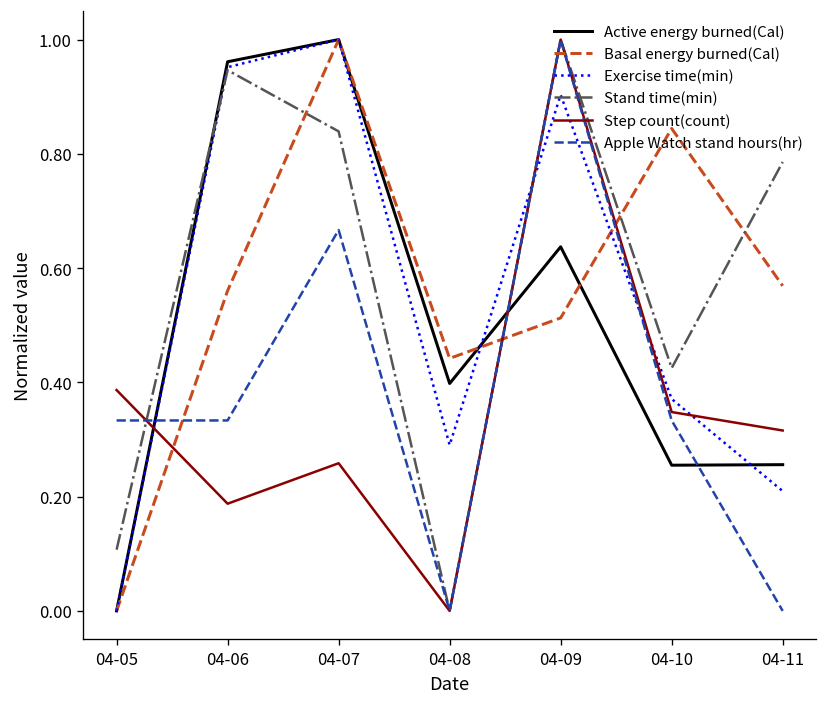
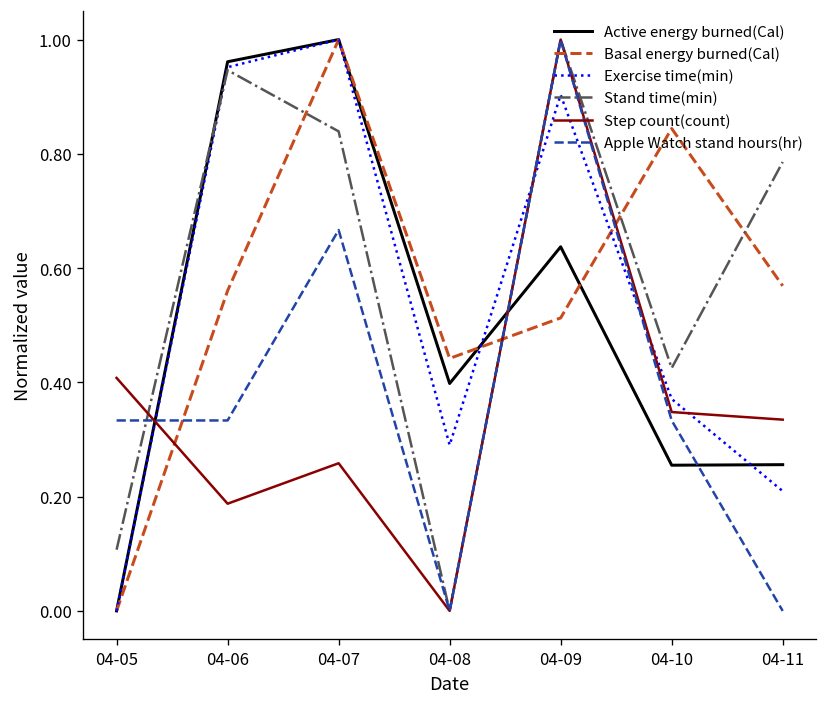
Step count(count), 04-05: 0.39 -> 0.41
Step count(count), 04-11: 0.32 -> 0.33
